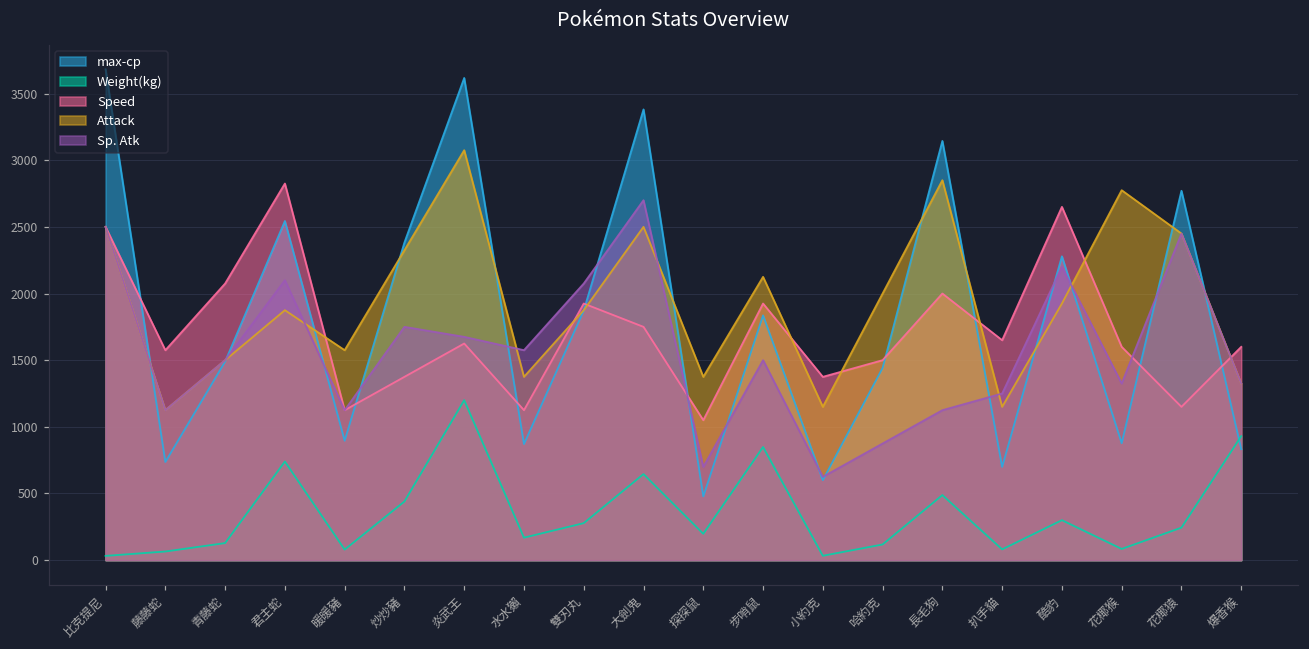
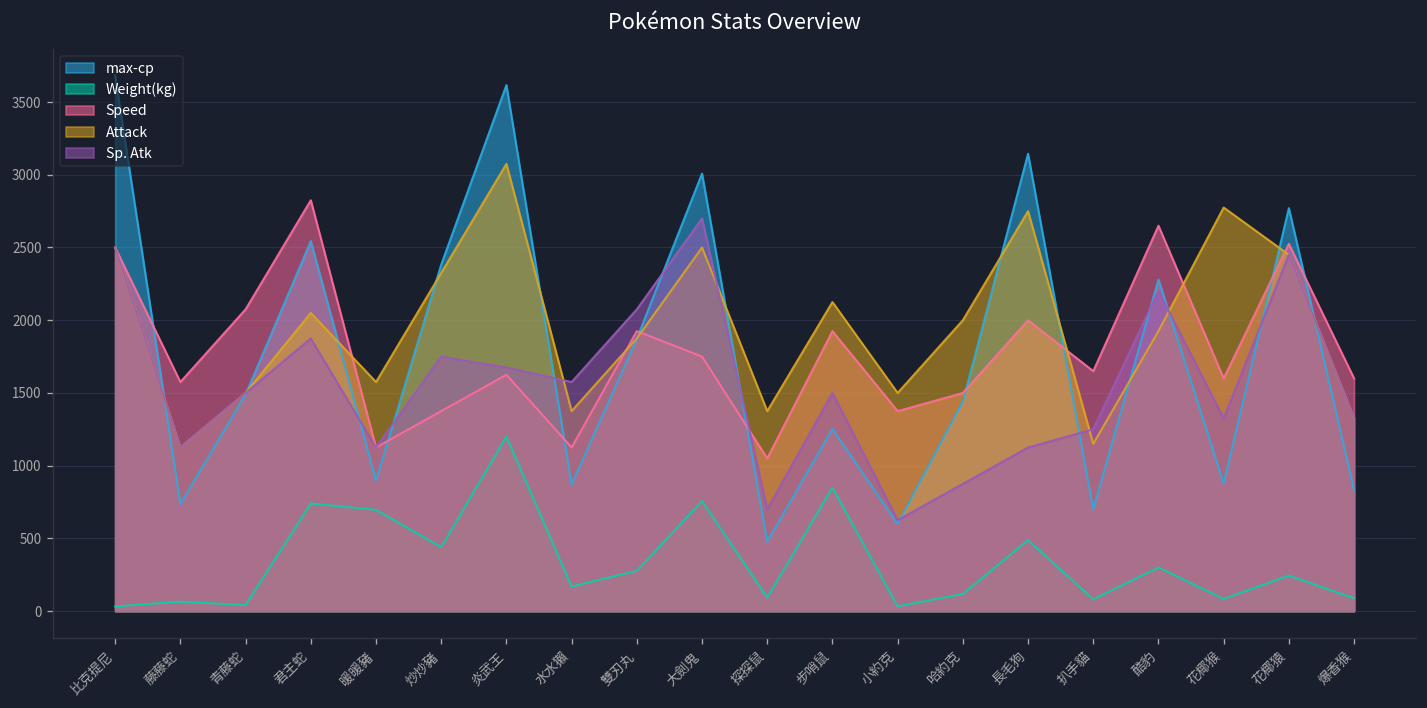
Weight(kg), 青藤蛇: 130 -> 40
Attack, 君主蛇: 1880 -> 2050
Sp. Atk, 君主蛇: 2100 -> 1880
Weight(kg), 暖暖豬: 80 -> 700
max-cp, 大劍鬼: 3380 -> 3010
Weight(kg), 大劍鬼: 650 -> 760
Weight(kg), 探探鼠: 200 -> 90
max-cp, 步哨鼠: 1840 -> 1250
Attack, 小約克: 1150 -> 1500
Attack, 長毛狗: 2850 -> 2750
Speed, 花椰猿: 1150 -> 2530
Weight(kg), 爆香猴: 930 -> 90
